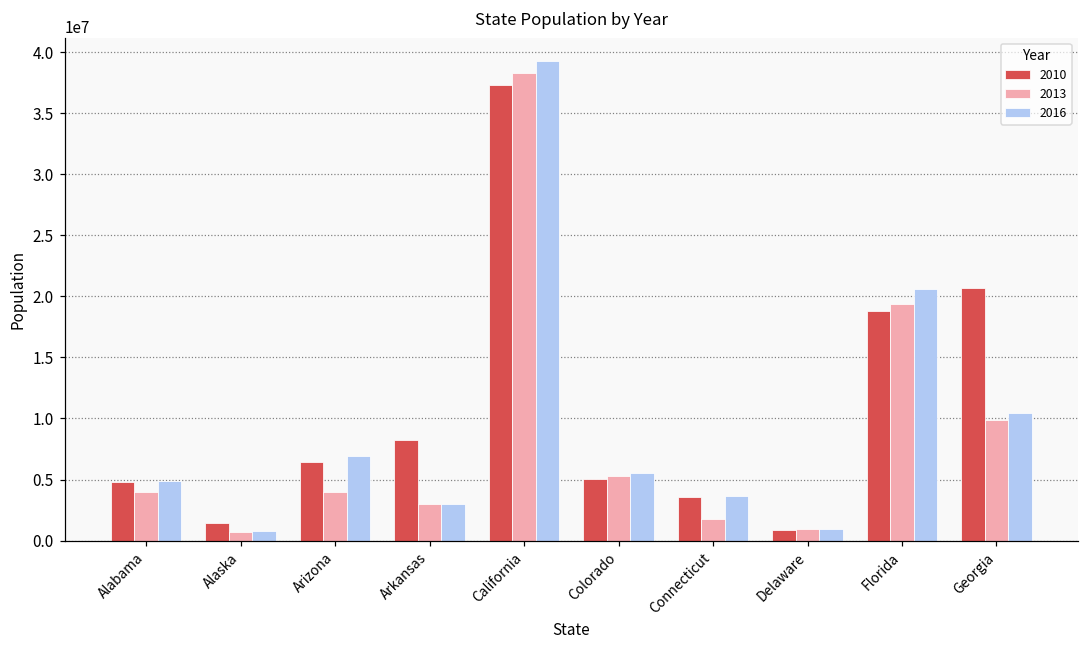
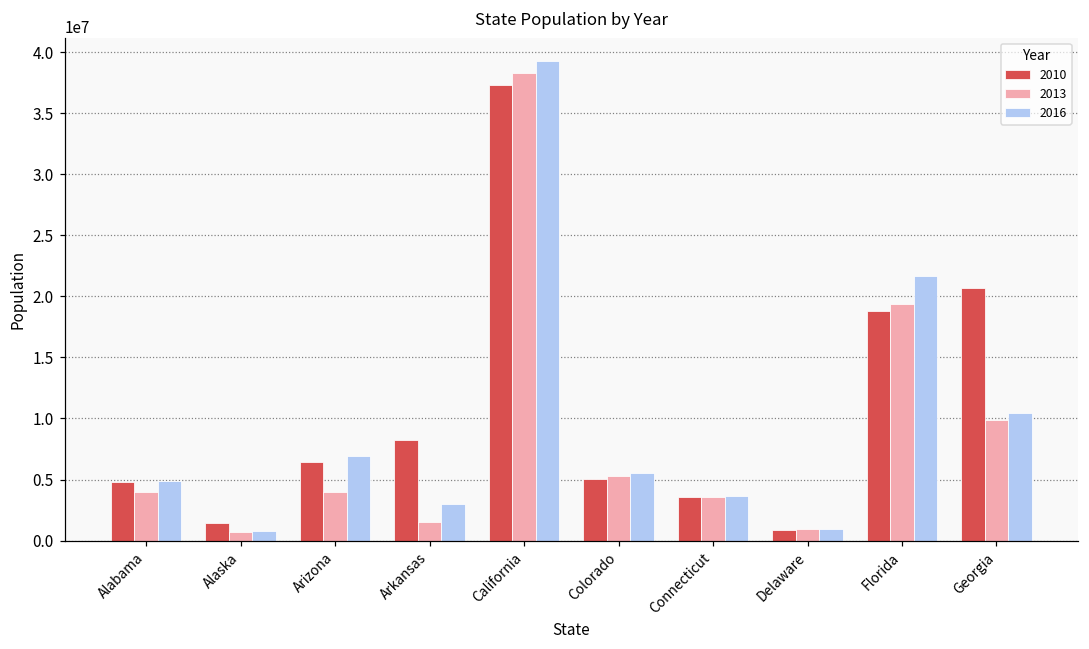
2013, Arkansas: 3000000 -> 1600000
2013, Connecticut: 1800000 -> 3600000
2016, Florida: 20600000 -> 21700000
